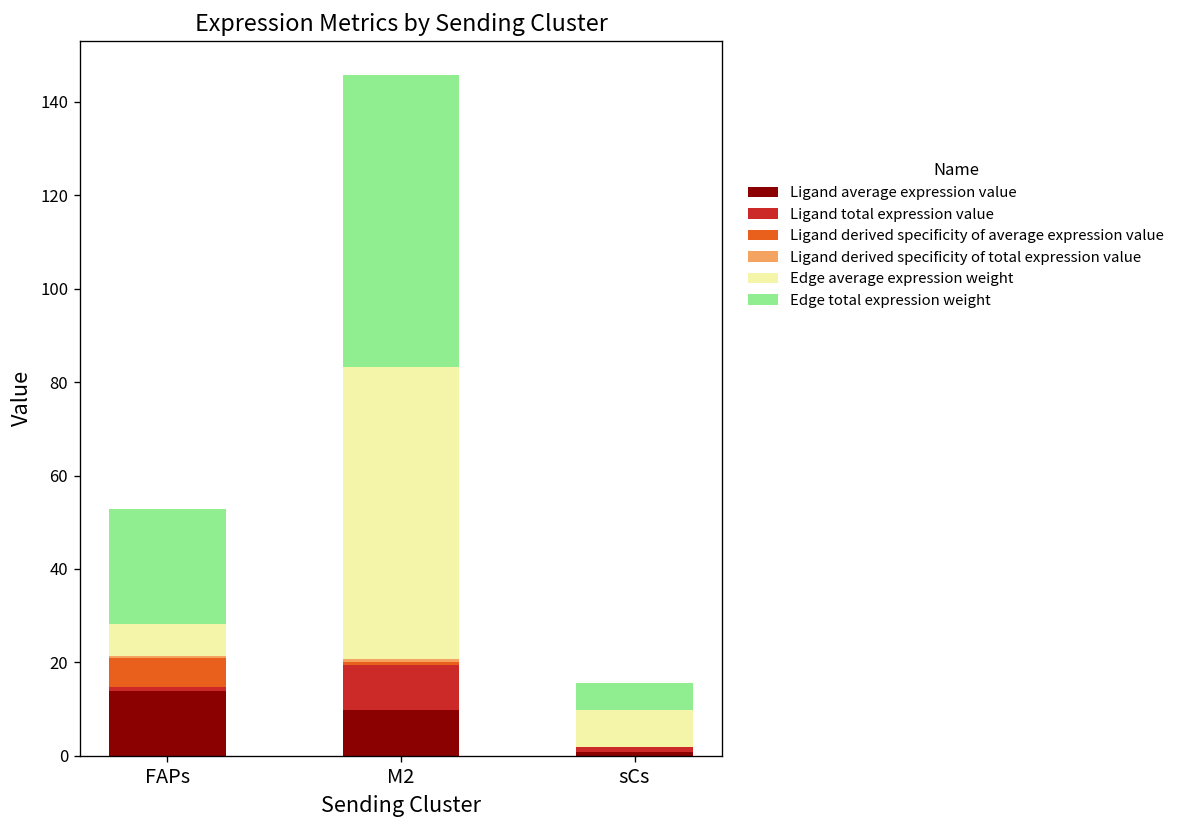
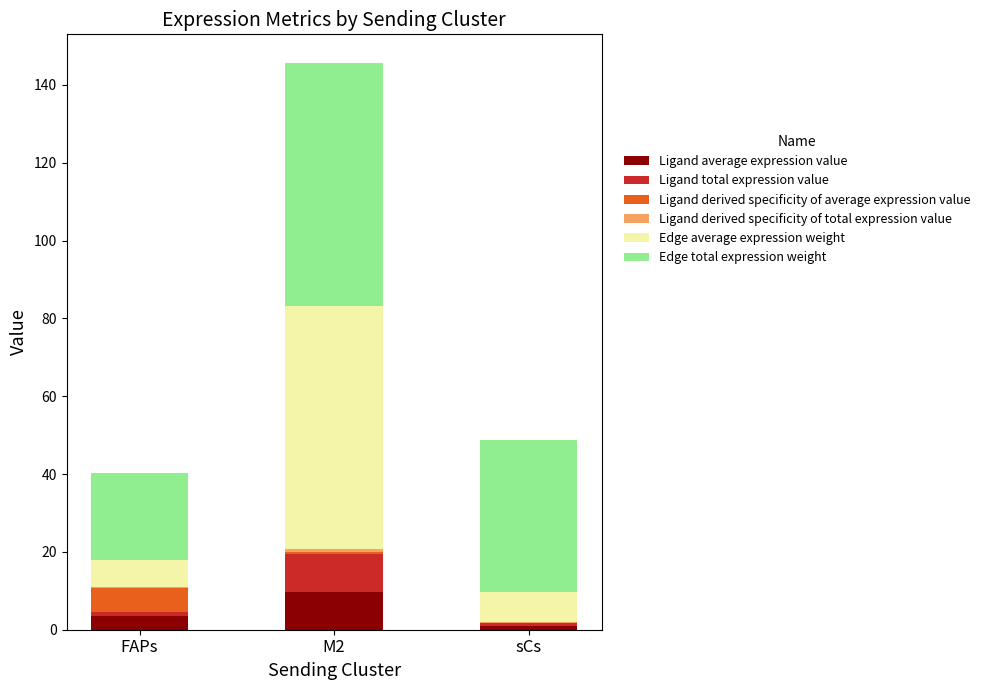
Ligand average expression value, FAPs: 14 -> 3
Edge total expression weight, FAPs: 25 -> 22
Edge total expression weight, sCs: 6 -> 39
